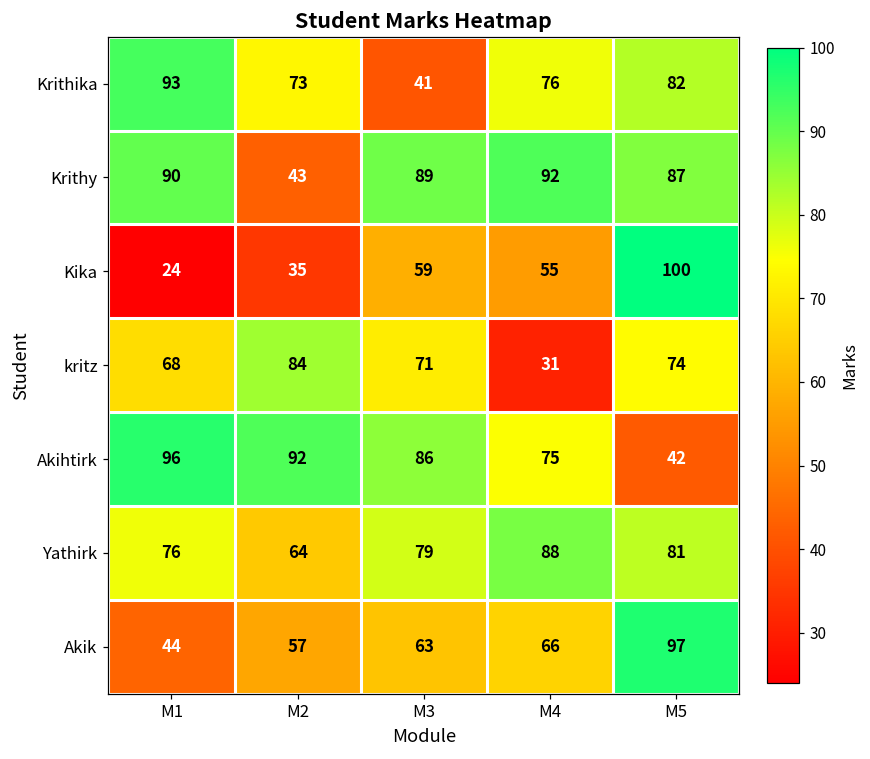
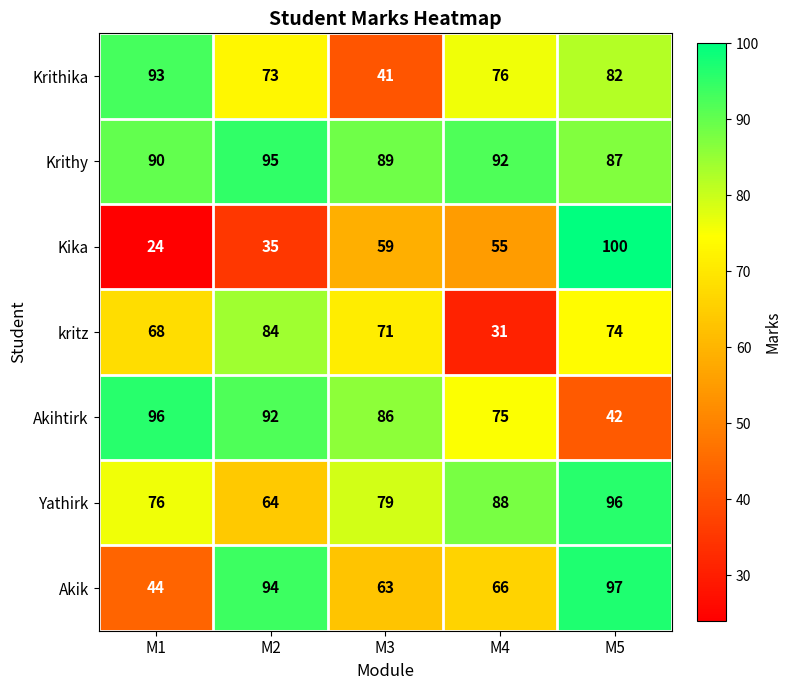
Krithy, M2: 43 -> 95
Yathirk, M5: 81 -> 96
Akik, M2: 57 -> 94
